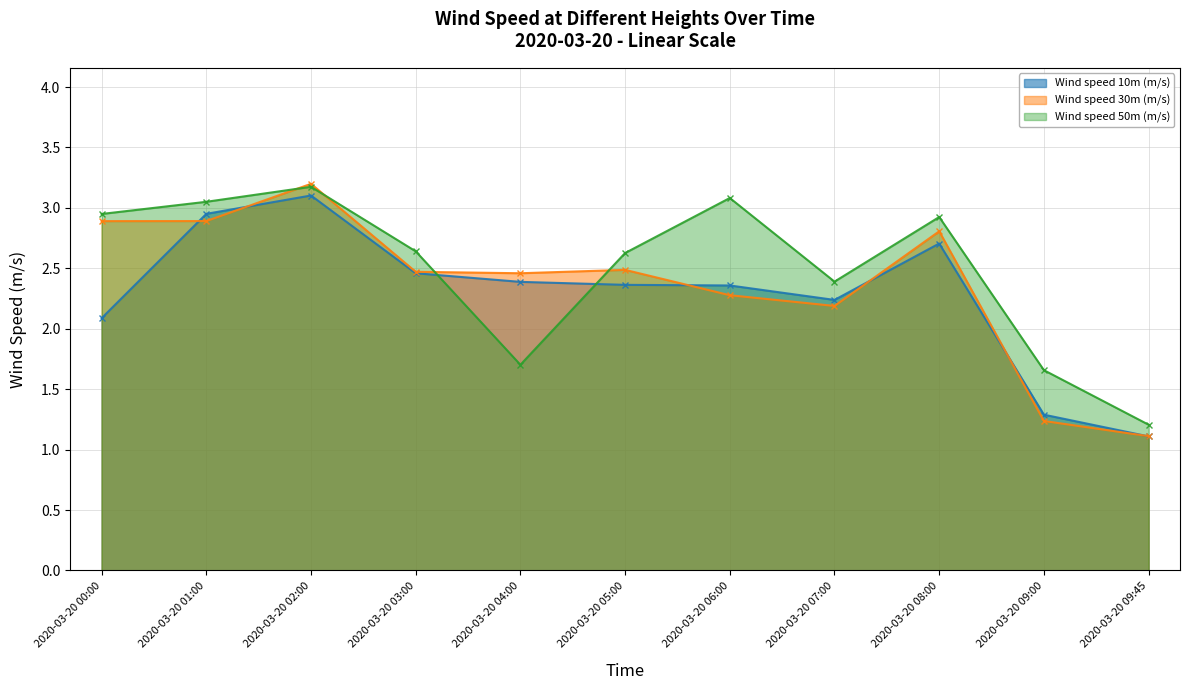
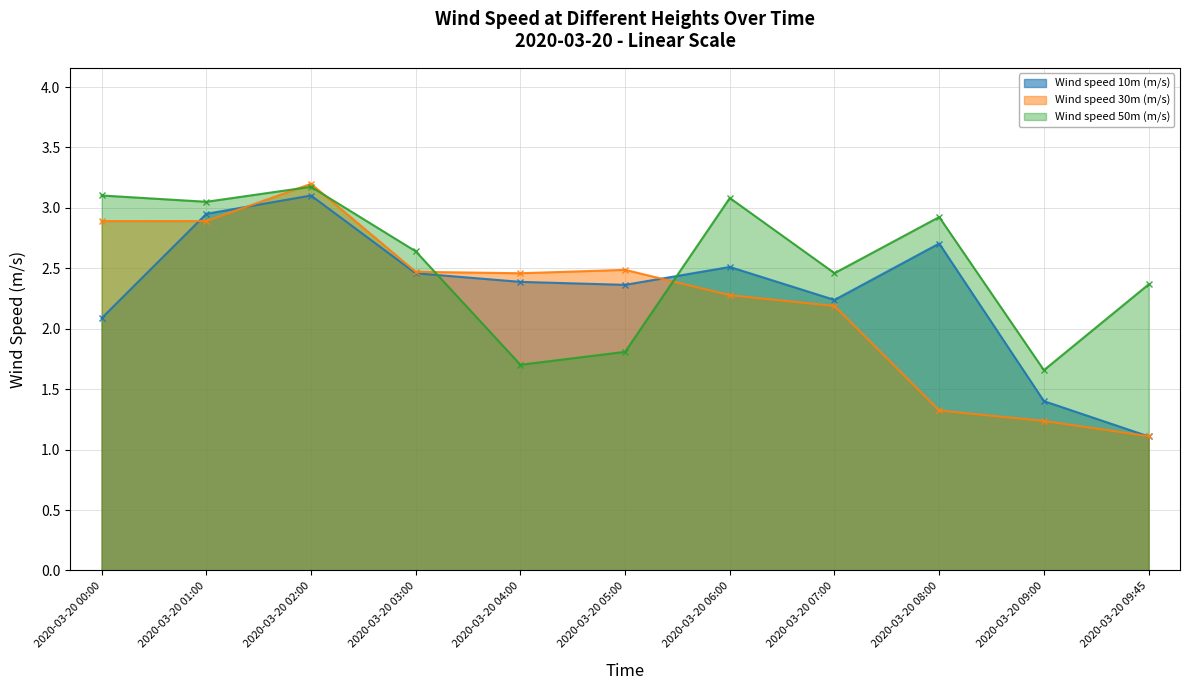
Wind speed 50m (m/s), 2020-03-20 00:00: 2.95 -> 3.10
Wind speed 50m (m/s), 2020-03-20 05:00: 2.63 -> 1.81
Wind speed 10m (m/s), 2020-03-20 06:00: 2.36 -> 2.51
Wind speed 50m (m/s), 2020-03-20 07:00: 2.39 -> 2.46
Wind speed 30m (m/s), 2020-03-20 08:00: 2.81 -> 1.32
Wind speed 10m (m/s), 2020-03-20 09:00: 1.29 -> 1.40
Wind speed 50m (m/s), 2020-03-20 09:45: 1.21 -> 2.37
